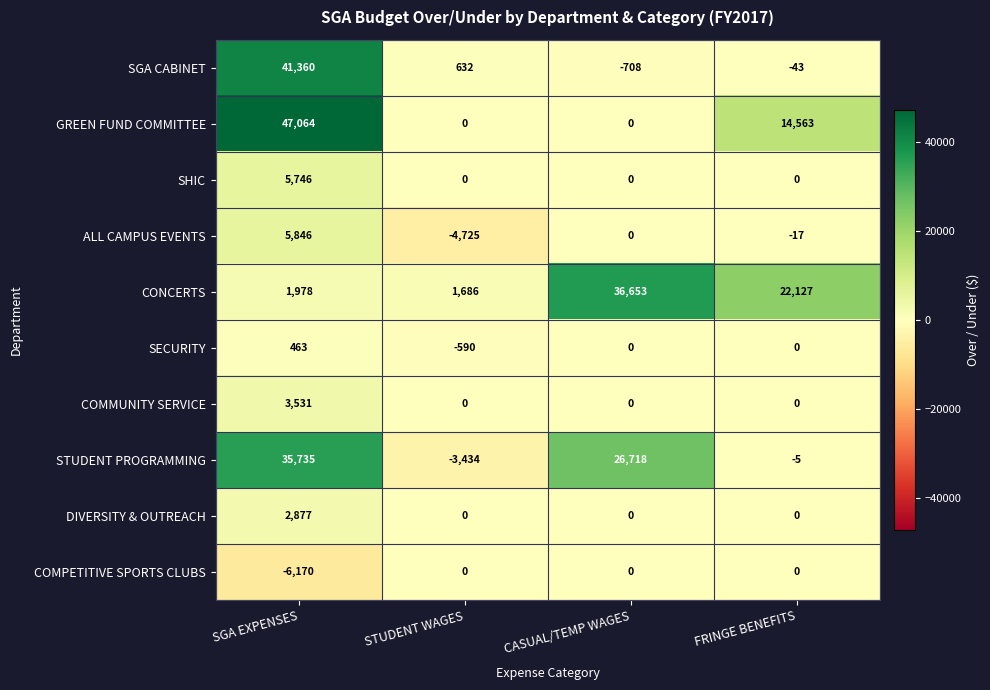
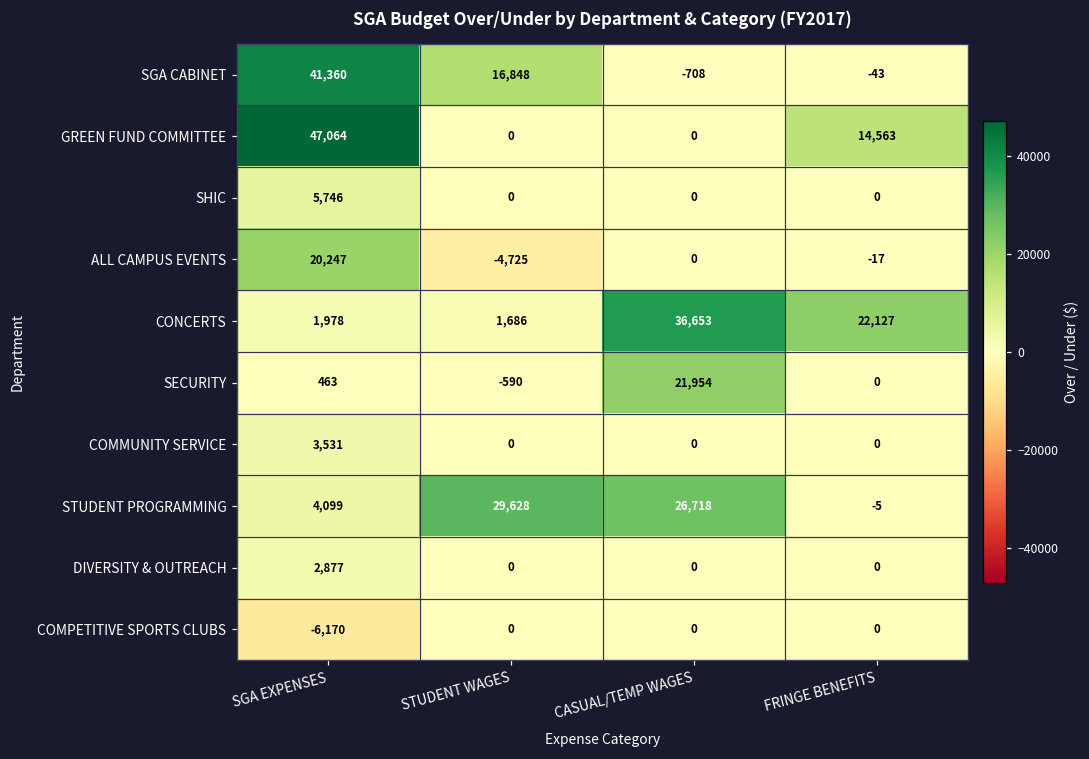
SGA CABINET, STUDENT WAGES: 632 -> 16,848
ALL CAMPUS EVENTS, SGA EXPENSES: 5,846 -> 20,247
SECURITY, CASUAL/TEMP WAGES: 0 -> 21,954
STUDENT PROGRAMMING, SGA EXPENSES: 35,735 -> 4,099
STUDENT PROGRAMMING, STUDENT WAGES: -3,434 -> 29,628
